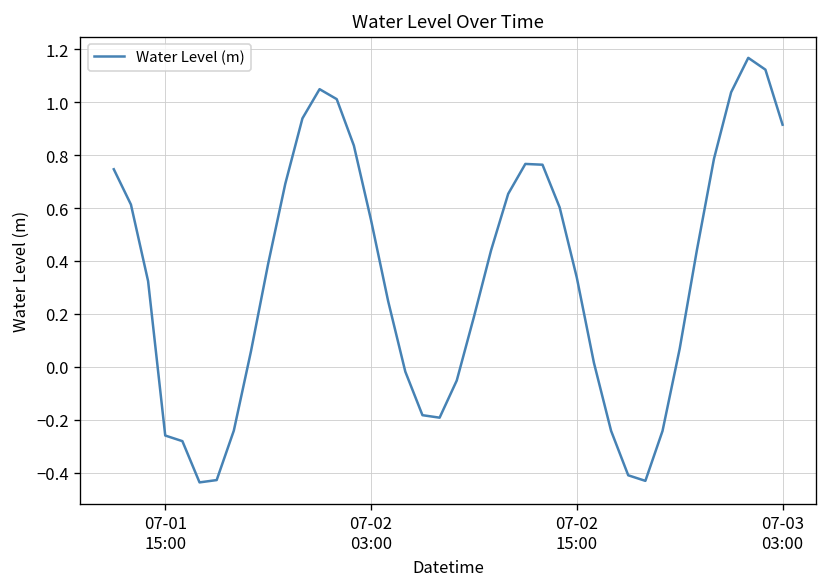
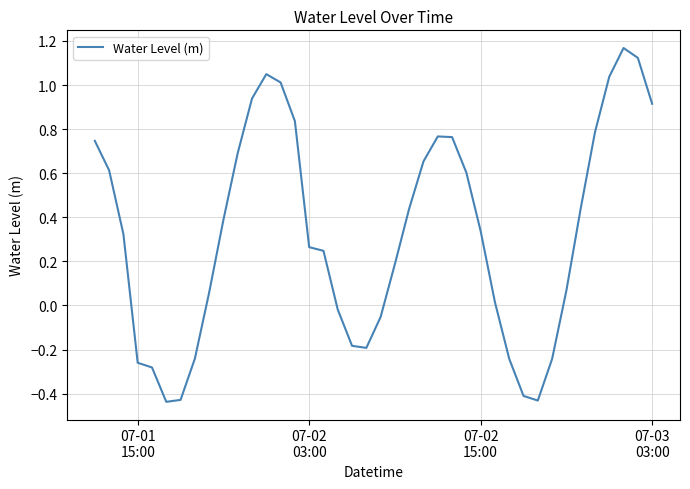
07-02 03:00: 0.55 -> 0.26
